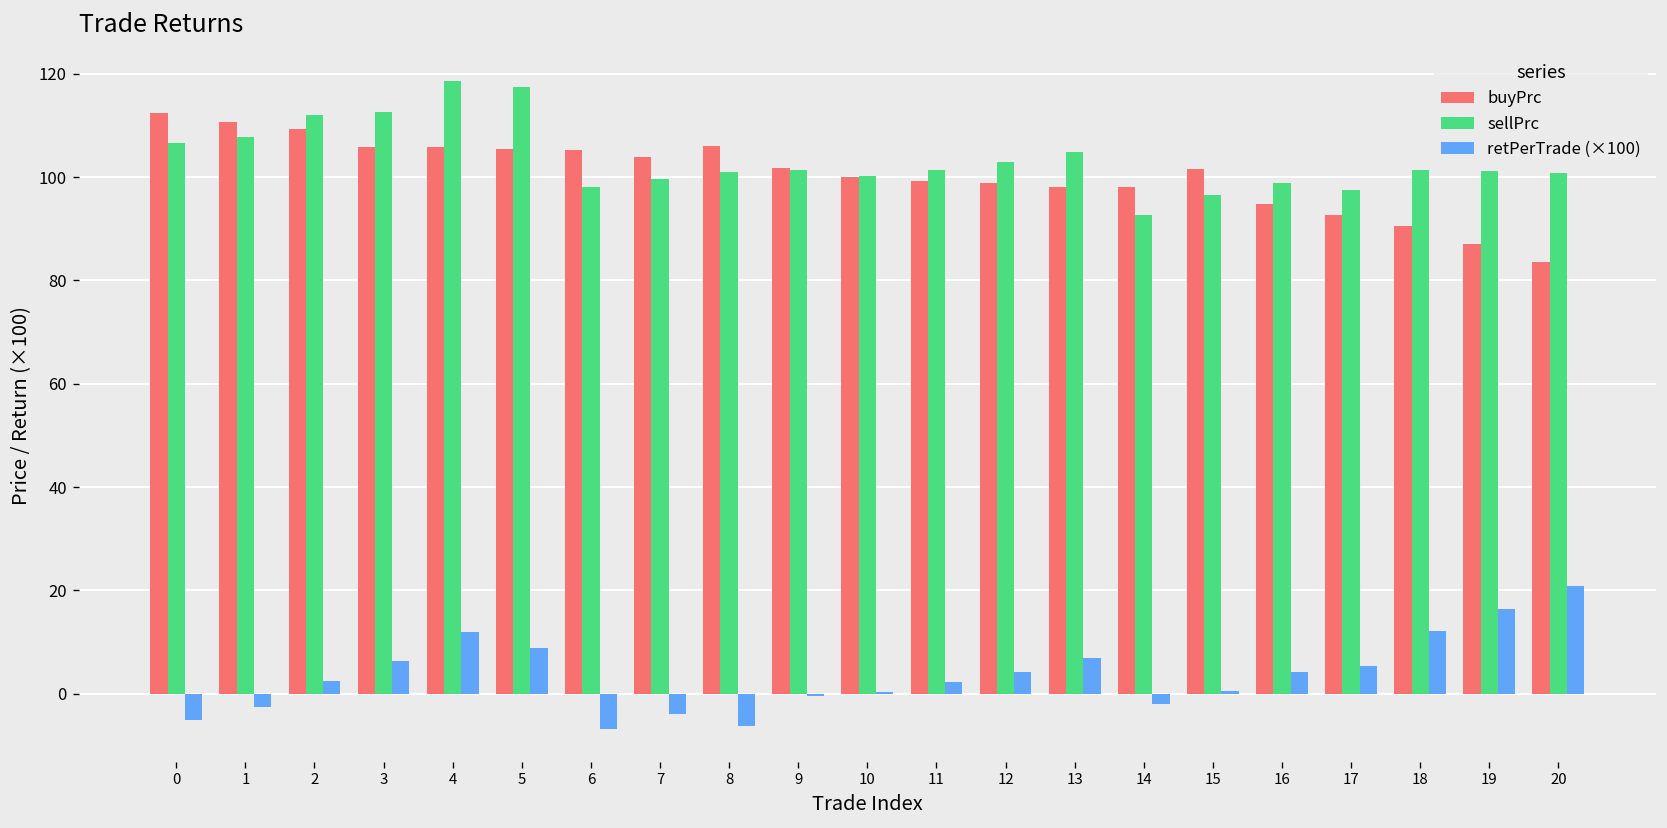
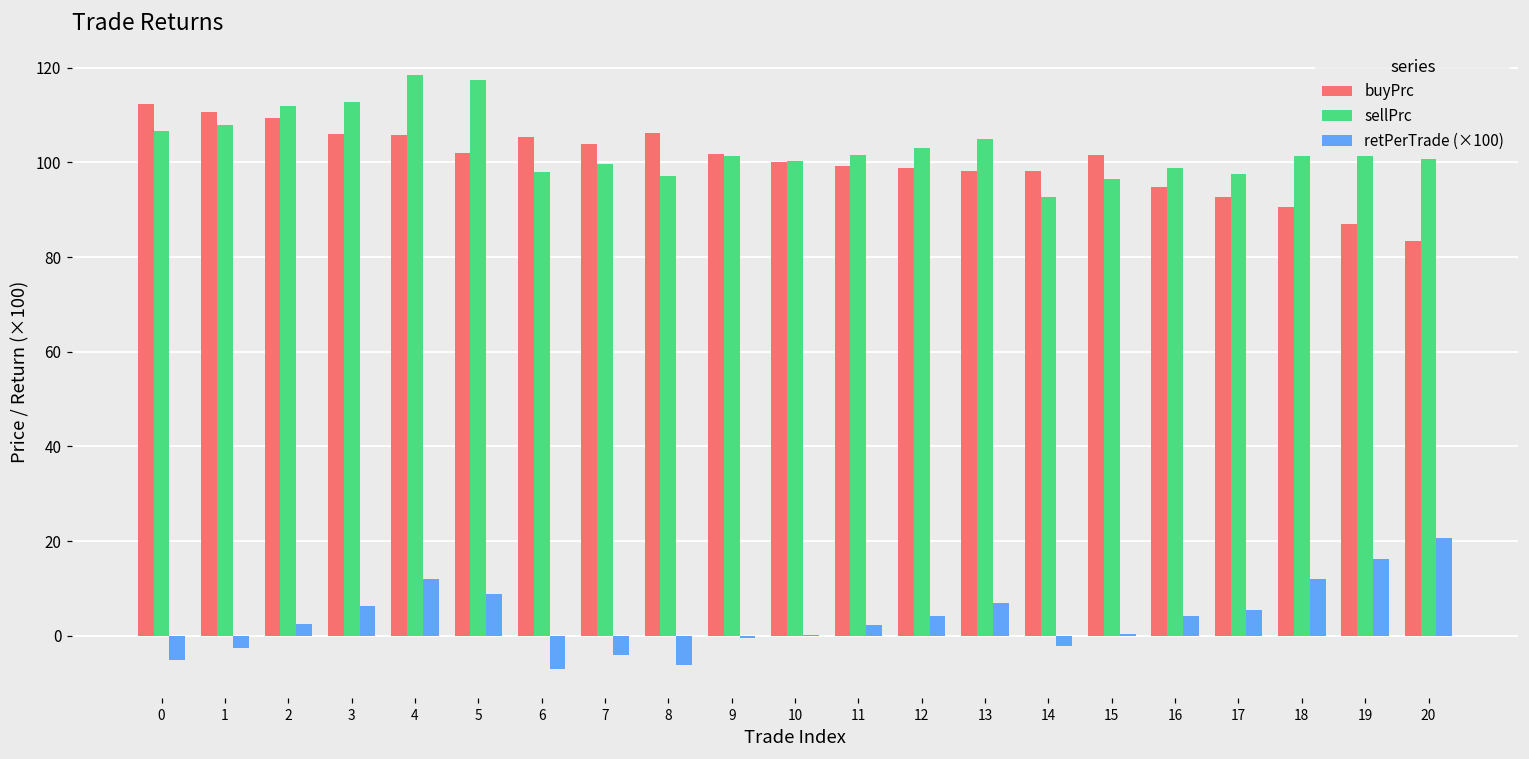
buyPrc, 5: 105 -> 102
sellPrc, 8: 101 -> 97
